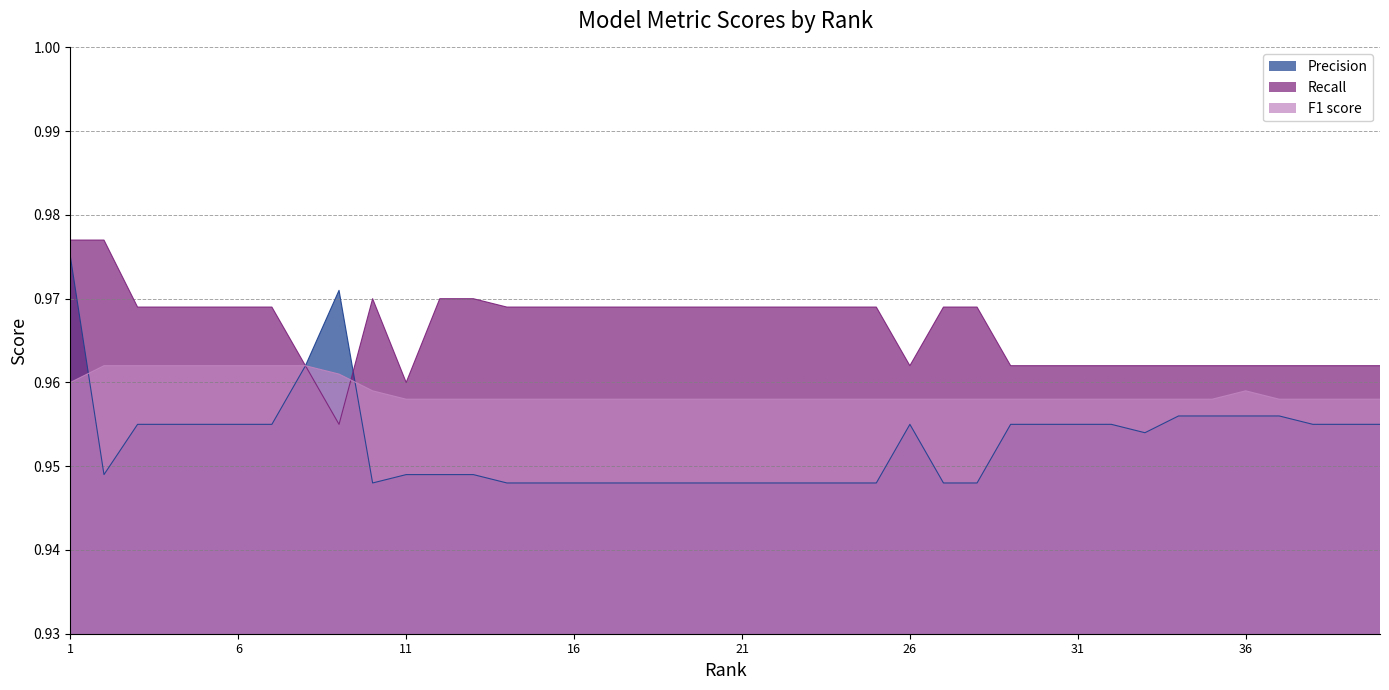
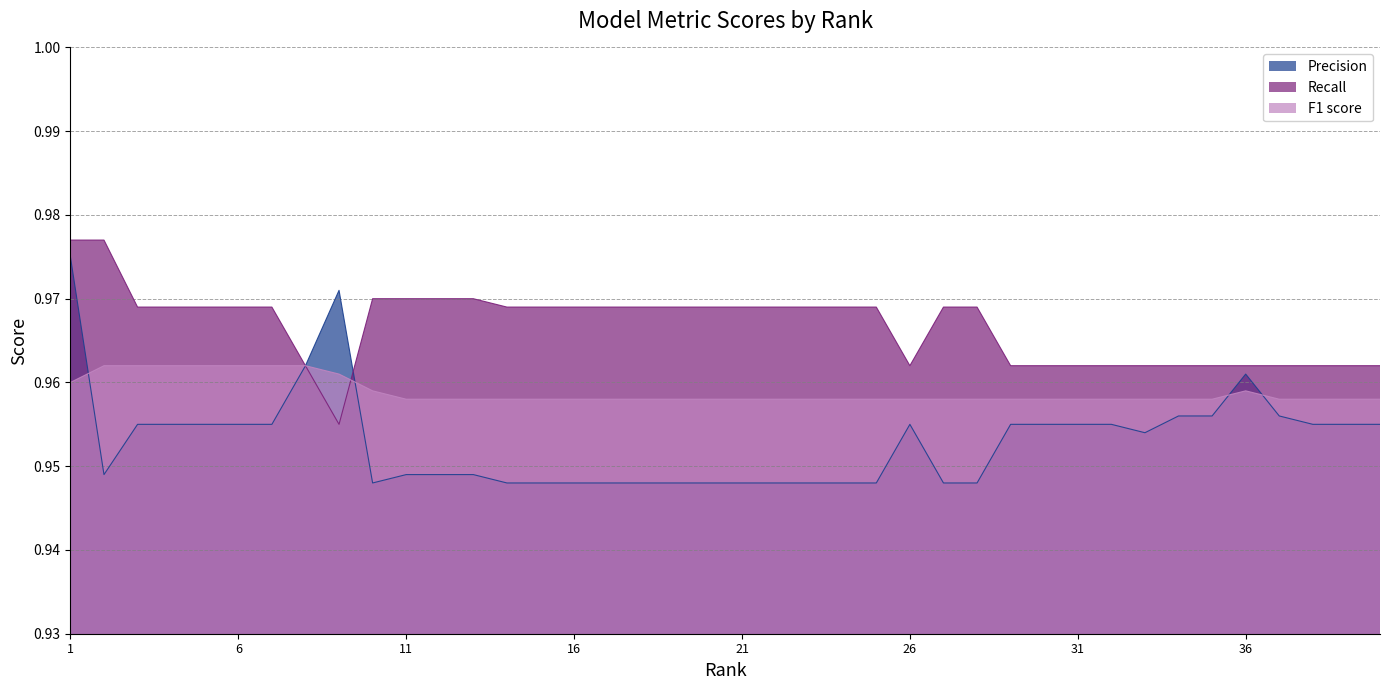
Recall, 11: 0.96 -> 0.97
Precision, 36: 0.956 -> 0.961
